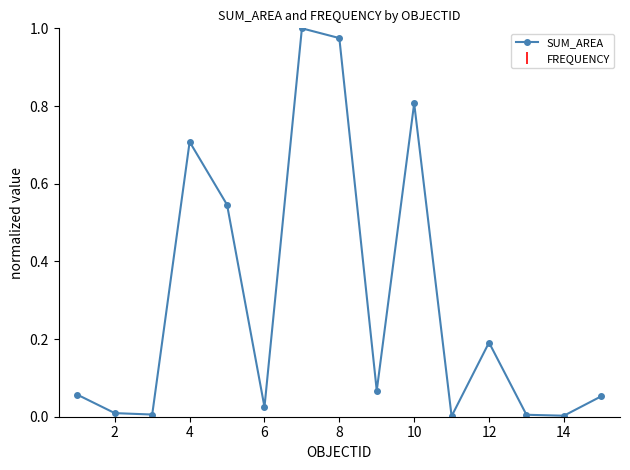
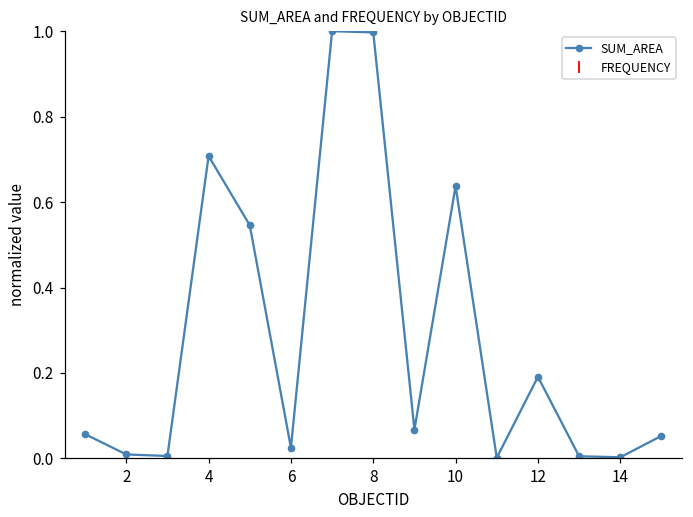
8: 0.97 -> 1.00
10: 0.81 -> 0.64
